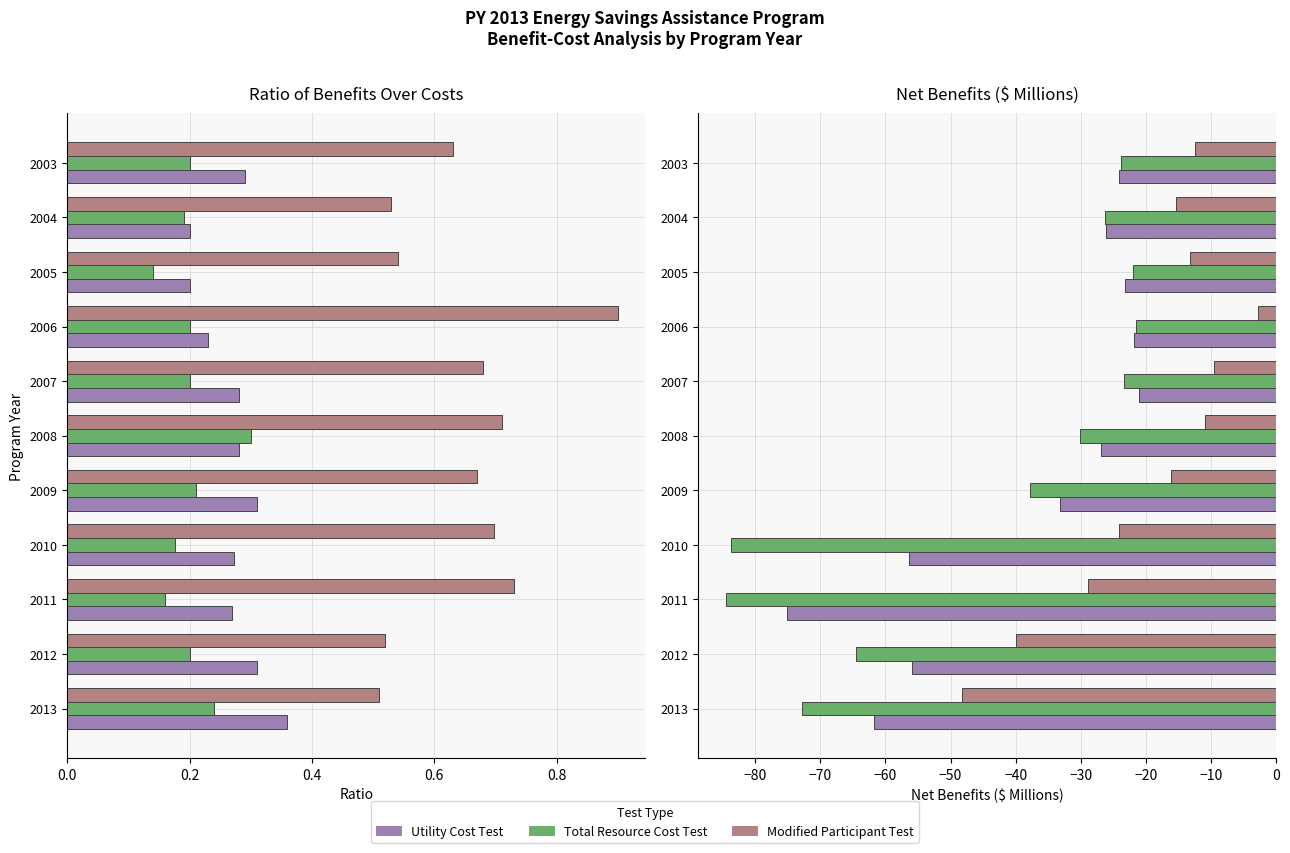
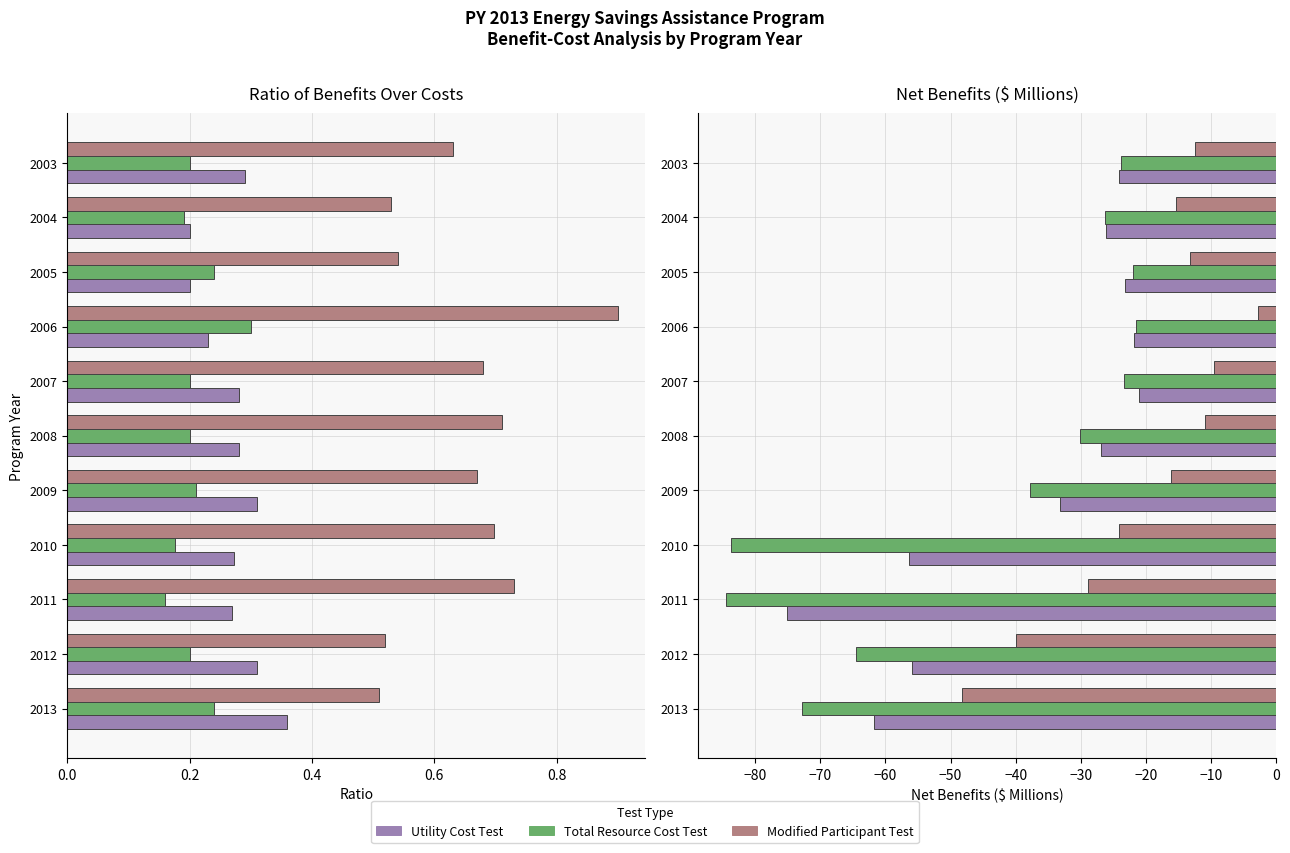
Ratio of Benefits Over Costs, Total Resource Cost Test, 2005: 0.14 -> 0.24
Ratio of Benefits Over Costs, Total Resource Cost Test, 2006: 0.2 -> 0.3
Ratio of Benefits Over Costs, Total Resource Cost Test, 2008: 0.3 -> 0.2
